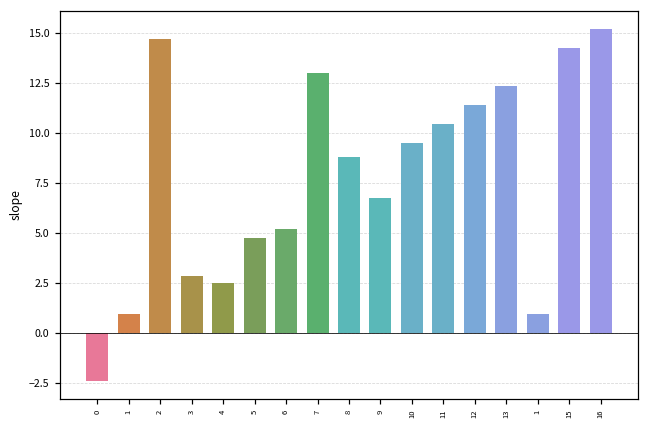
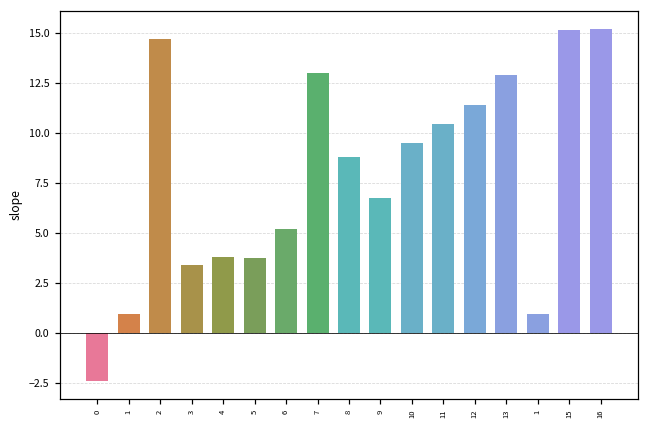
3: 2.9 -> 3.4
4: 2.5 -> 3.8
5: 4.8 -> 3.8
13: 12.4 -> 12.9
15: 14.3 -> 15.1
